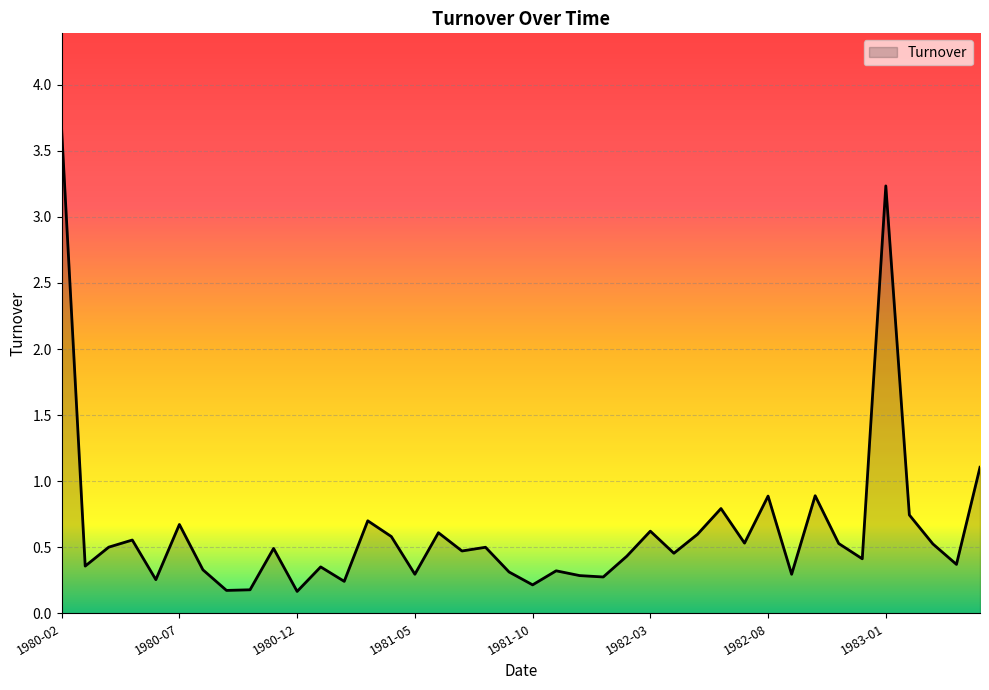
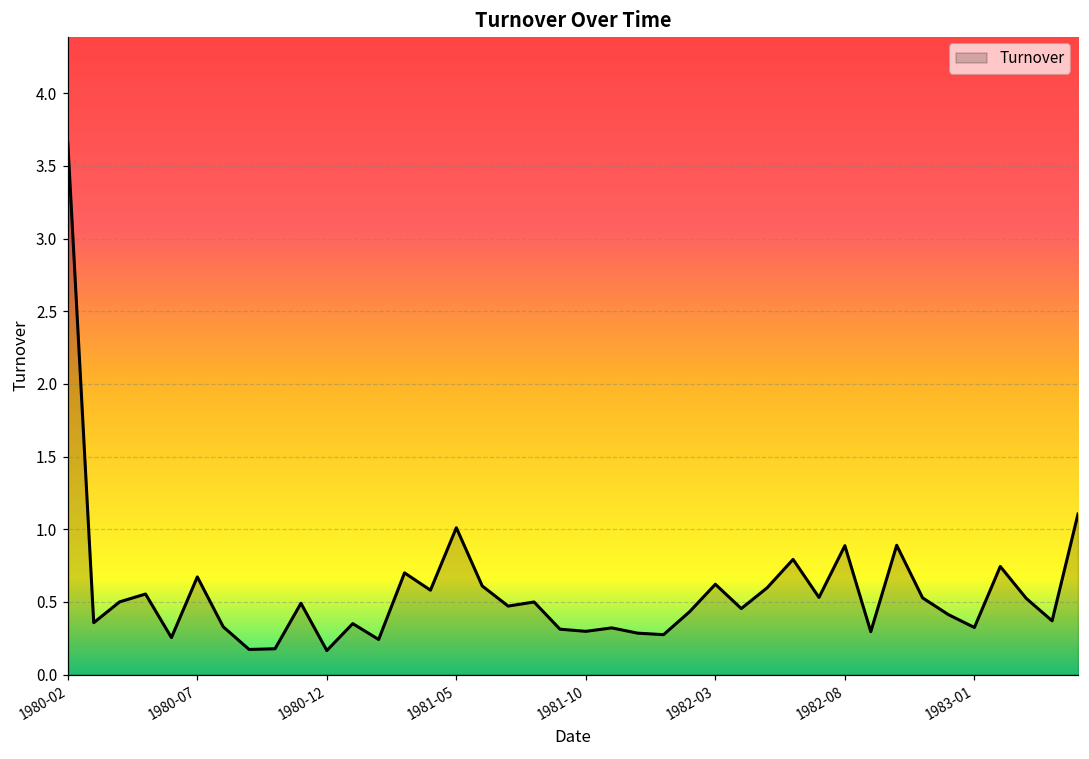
1981-05: 0.30 -> 1.01
1981-10: 0.22 -> 0.30
1983-01: 3.23 -> 0.32
